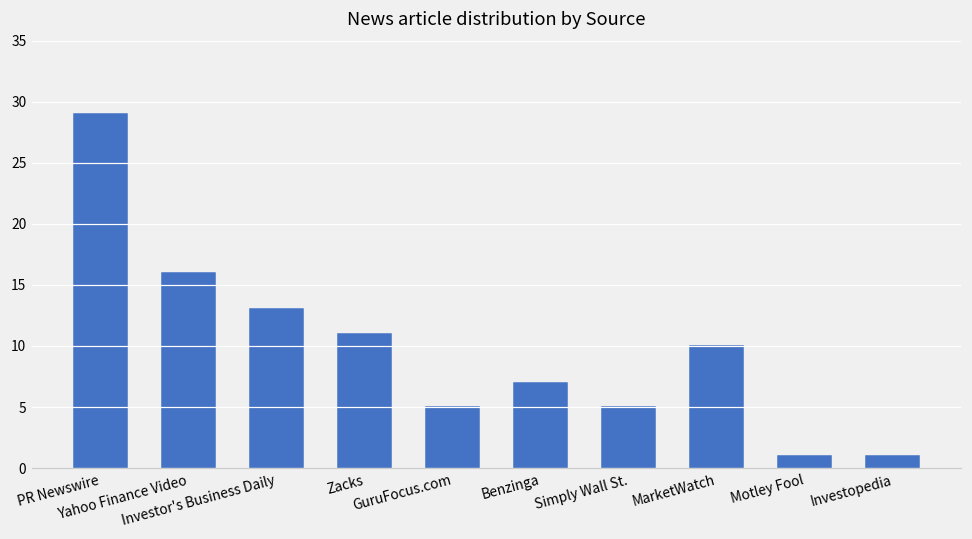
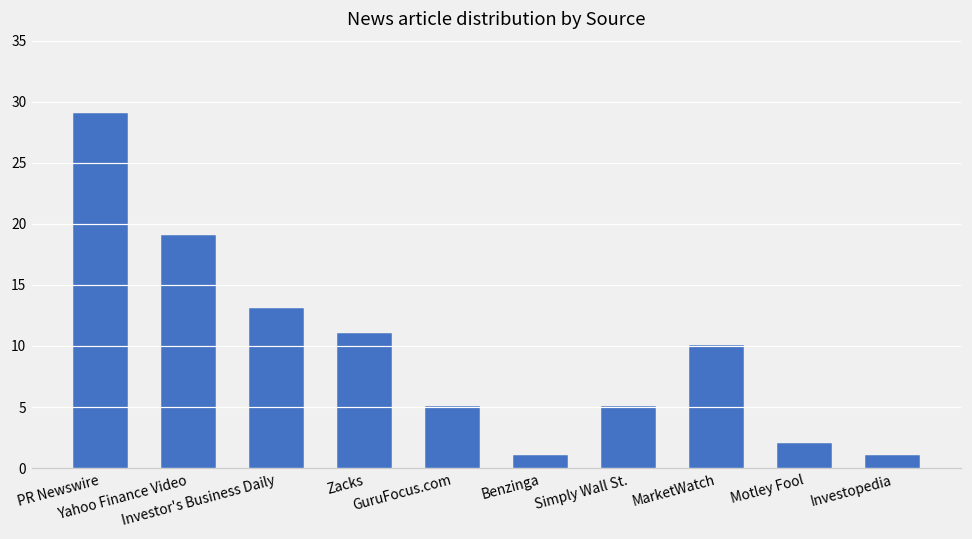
Yahoo Finance Video: 16 -> 19
Benzinga: 7 -> 1
Motley Fool: 1 -> 2
